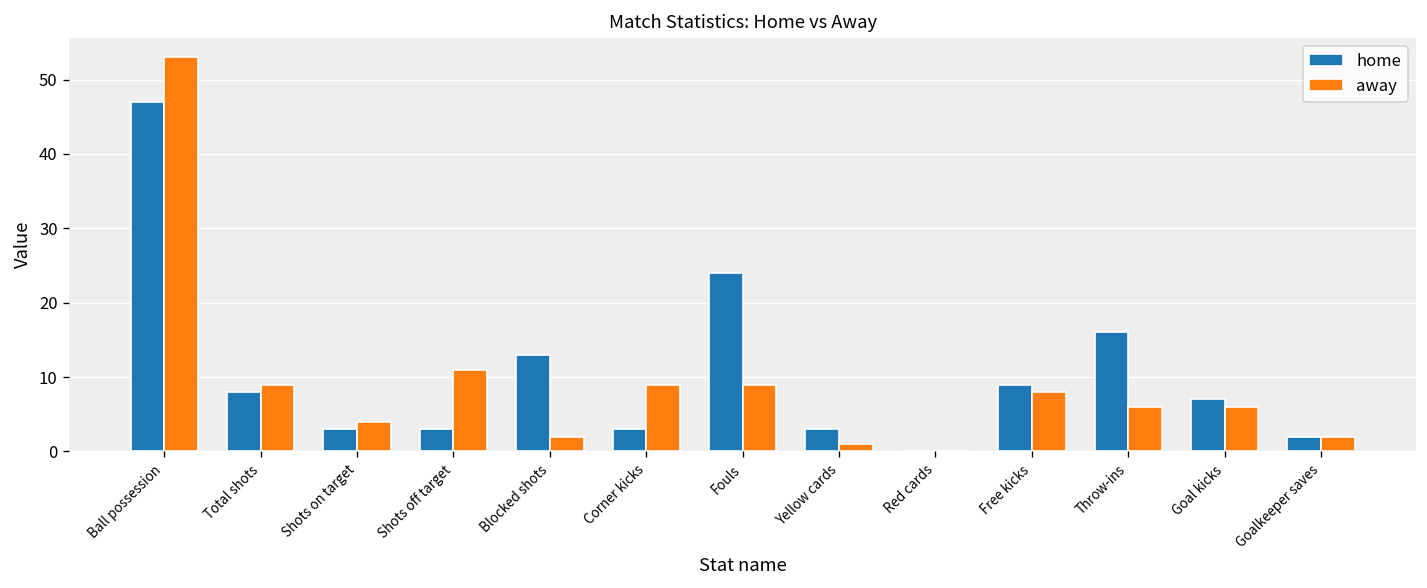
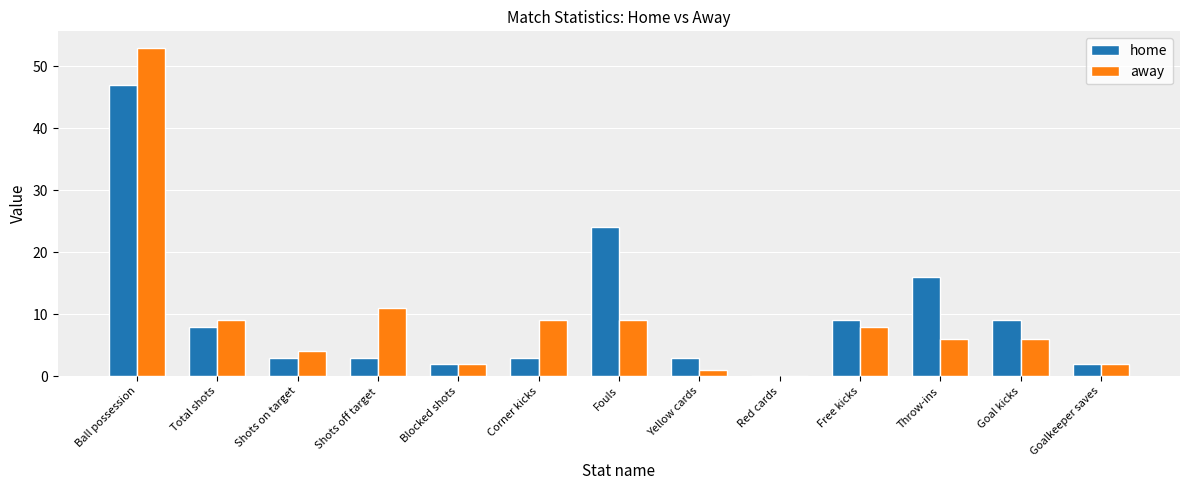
home, Blocked shots: 13 -> 2
home, Goal kicks: 7 -> 9
